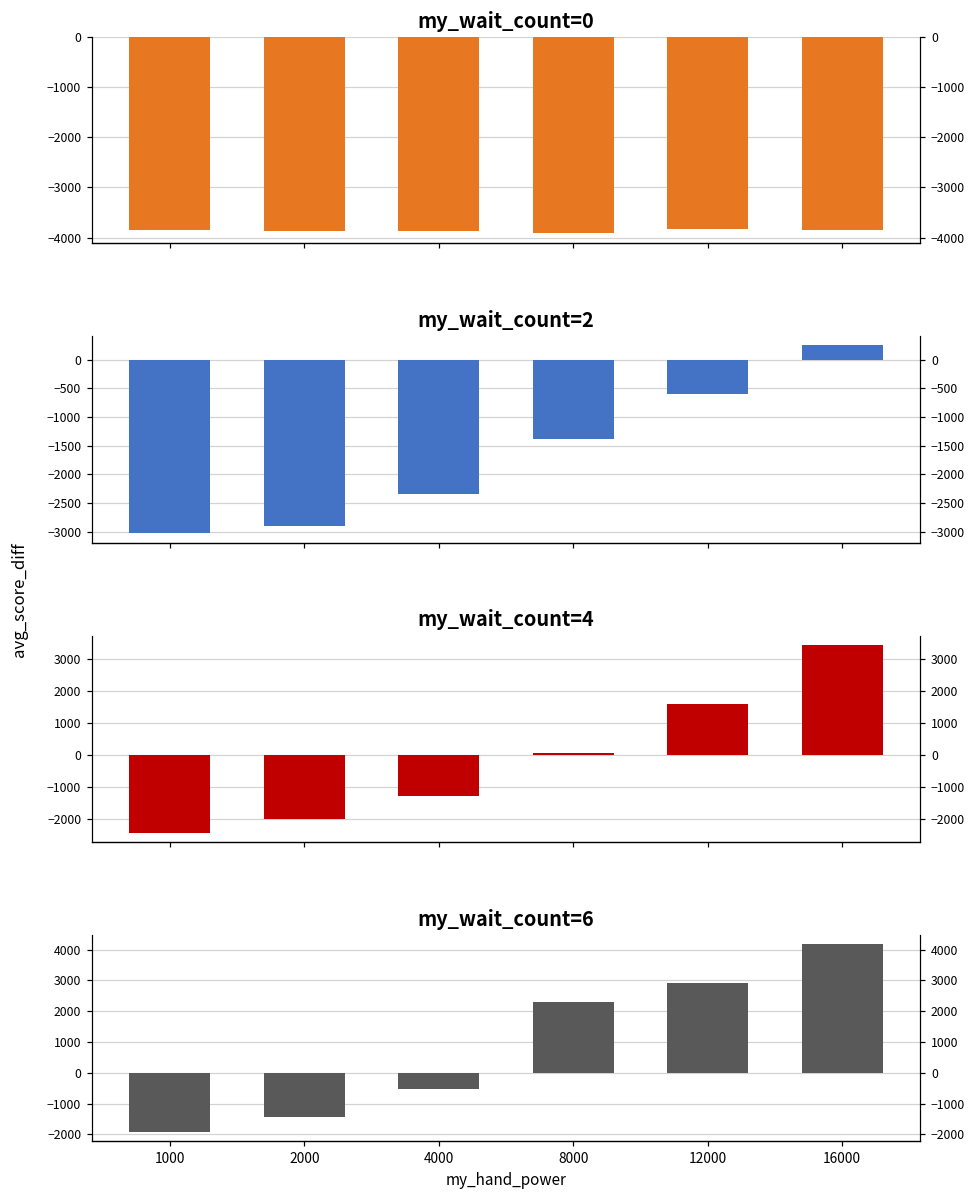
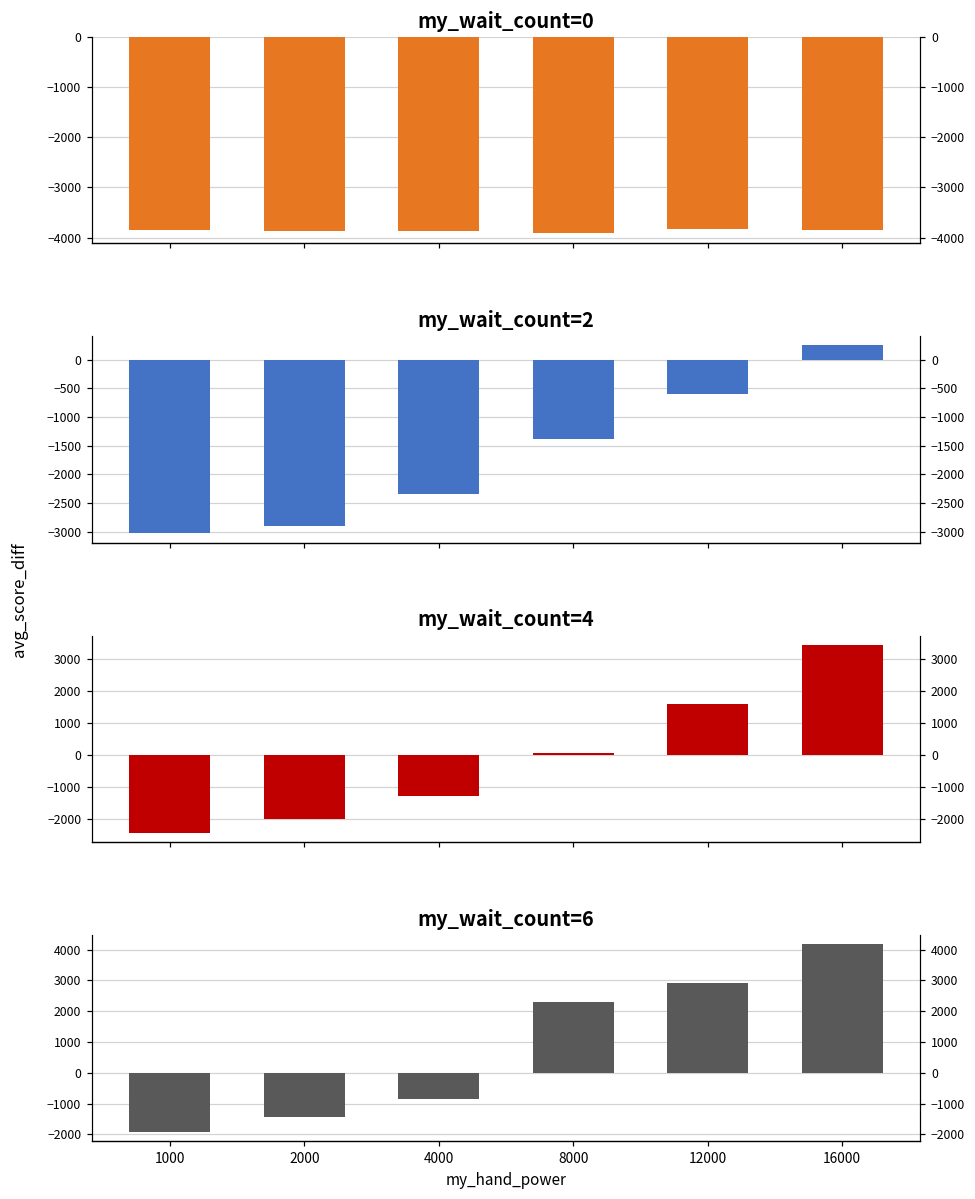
my_wait_count=6, 4000: -500 -> -900
